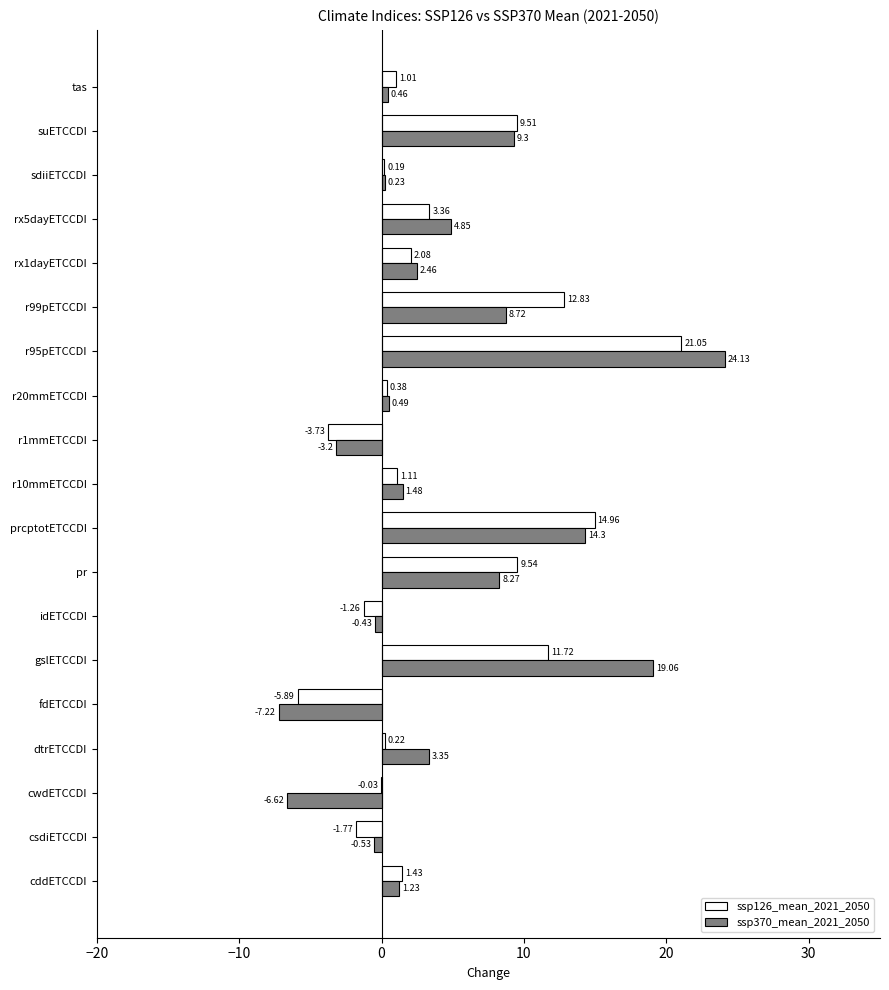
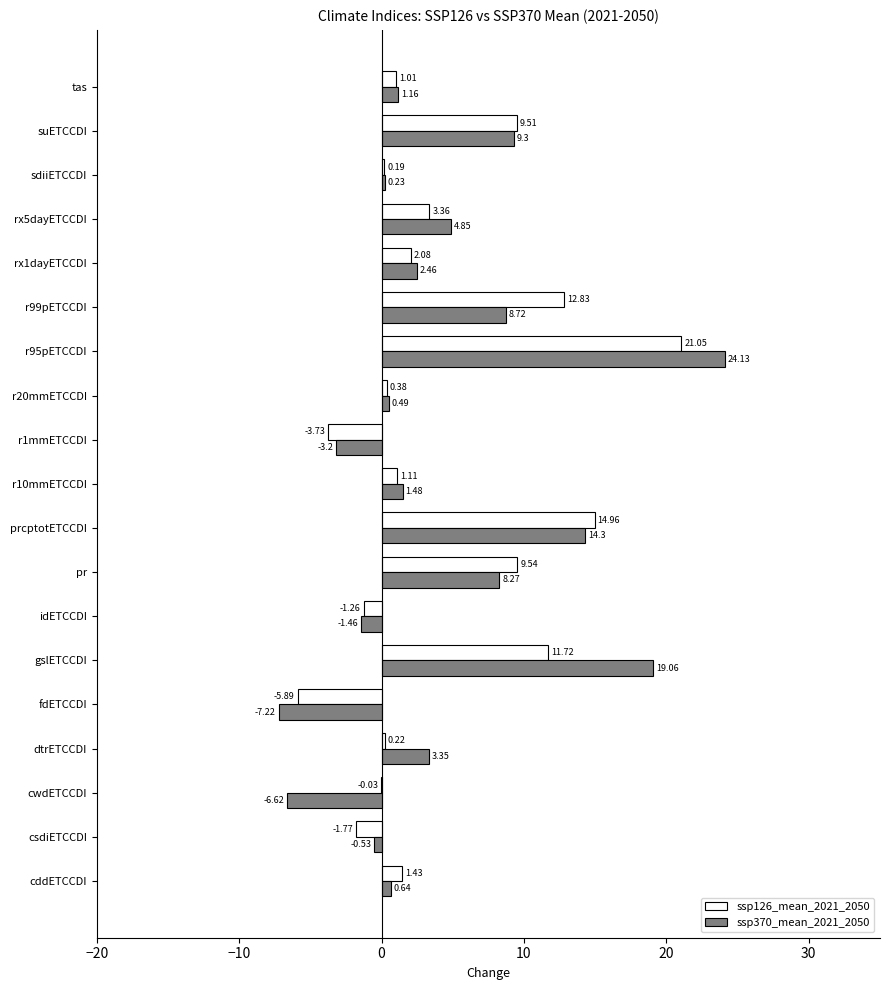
ssp370_mean_2021_2050, tas: 0.46 -> 1.16
ssp370_mean_2021_2050, idETCCDI: -0.43 -> -1.46
ssp370_mean_2021_2050, cddETCCDI: 1.23 -> 0.64
